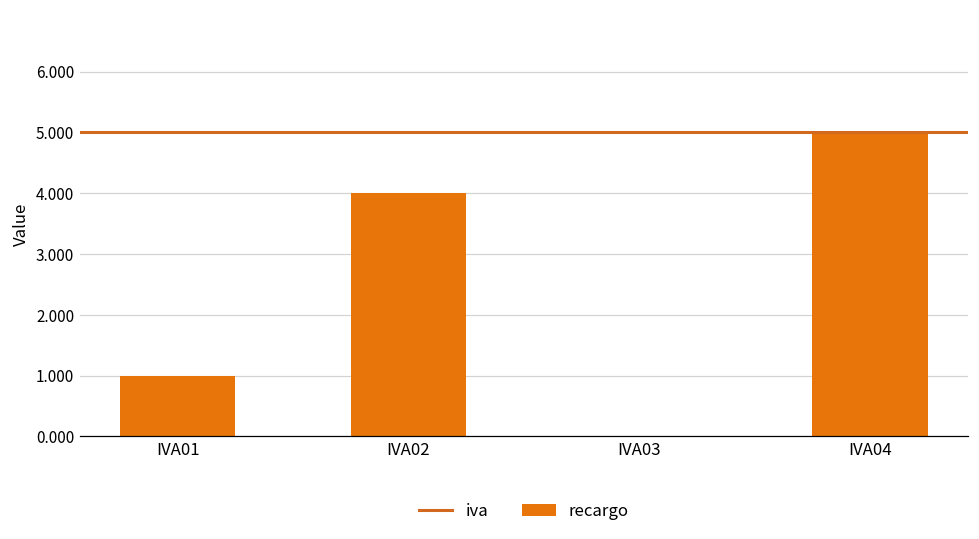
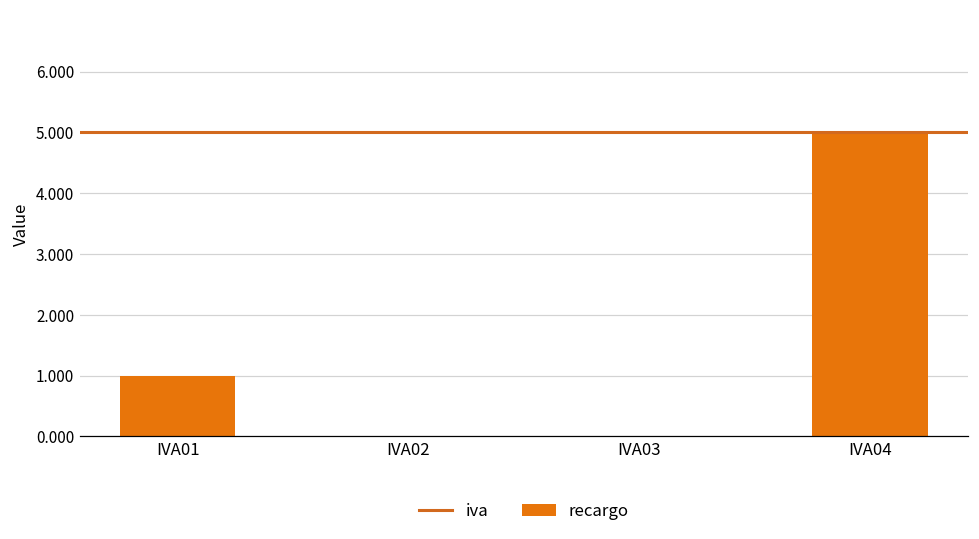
IVA02: 4 -> 0
